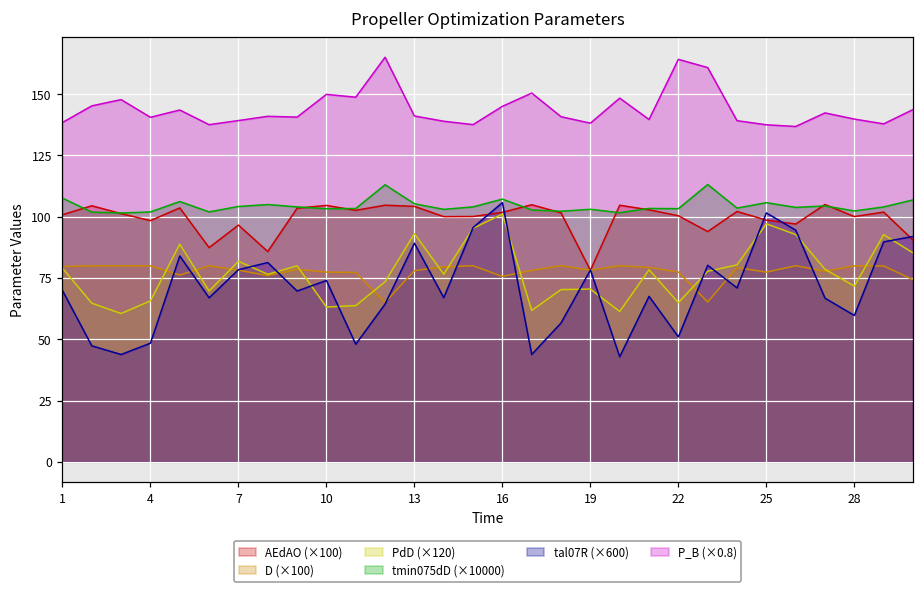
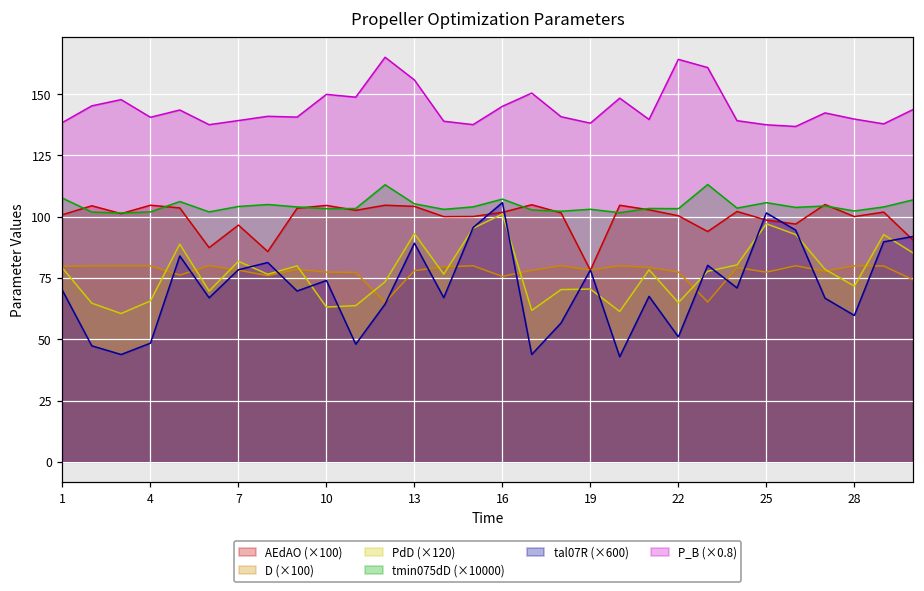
AEdAO (×100), 4: 98 -> 105
P_B (×0.8), 13: 141 -> 156
